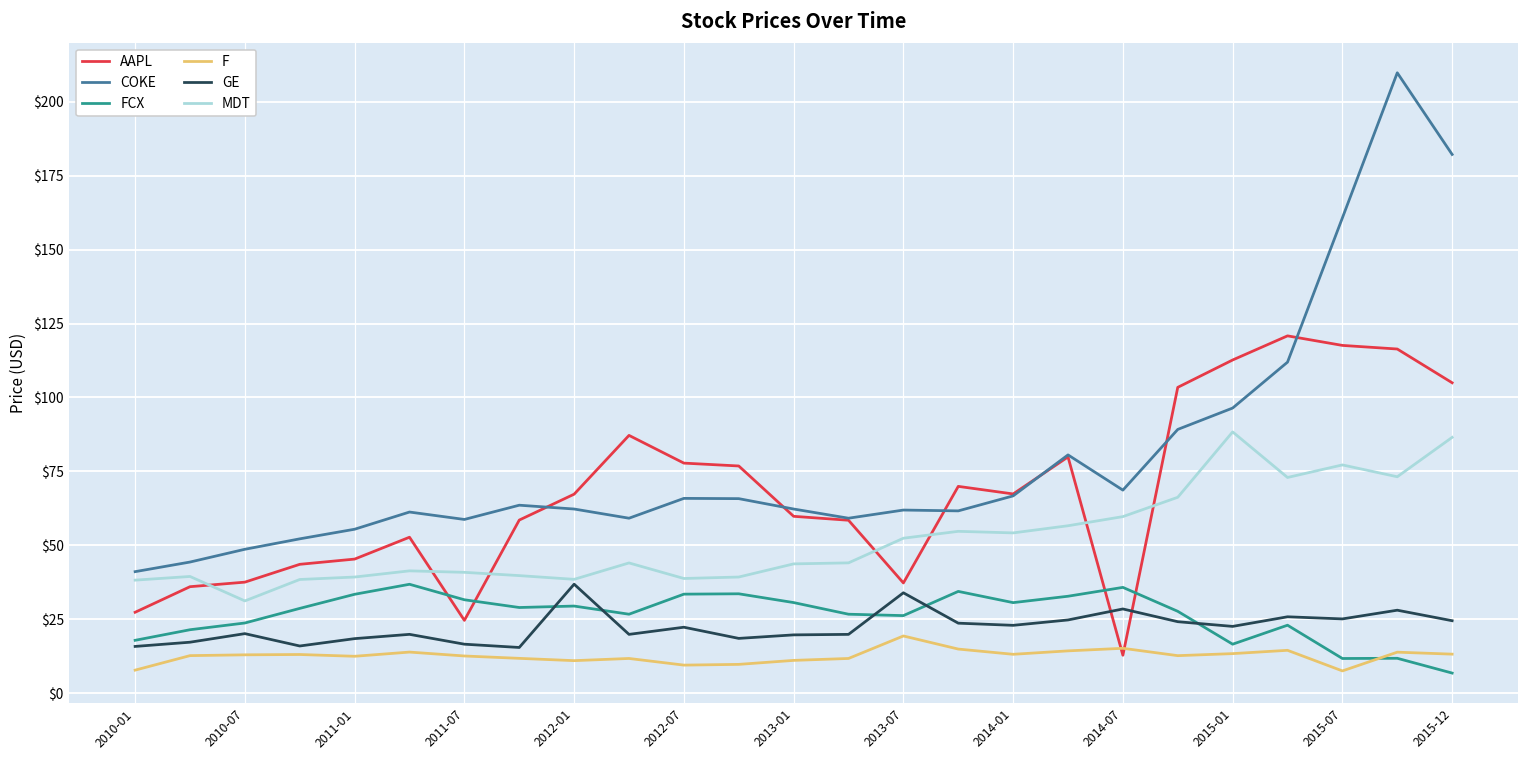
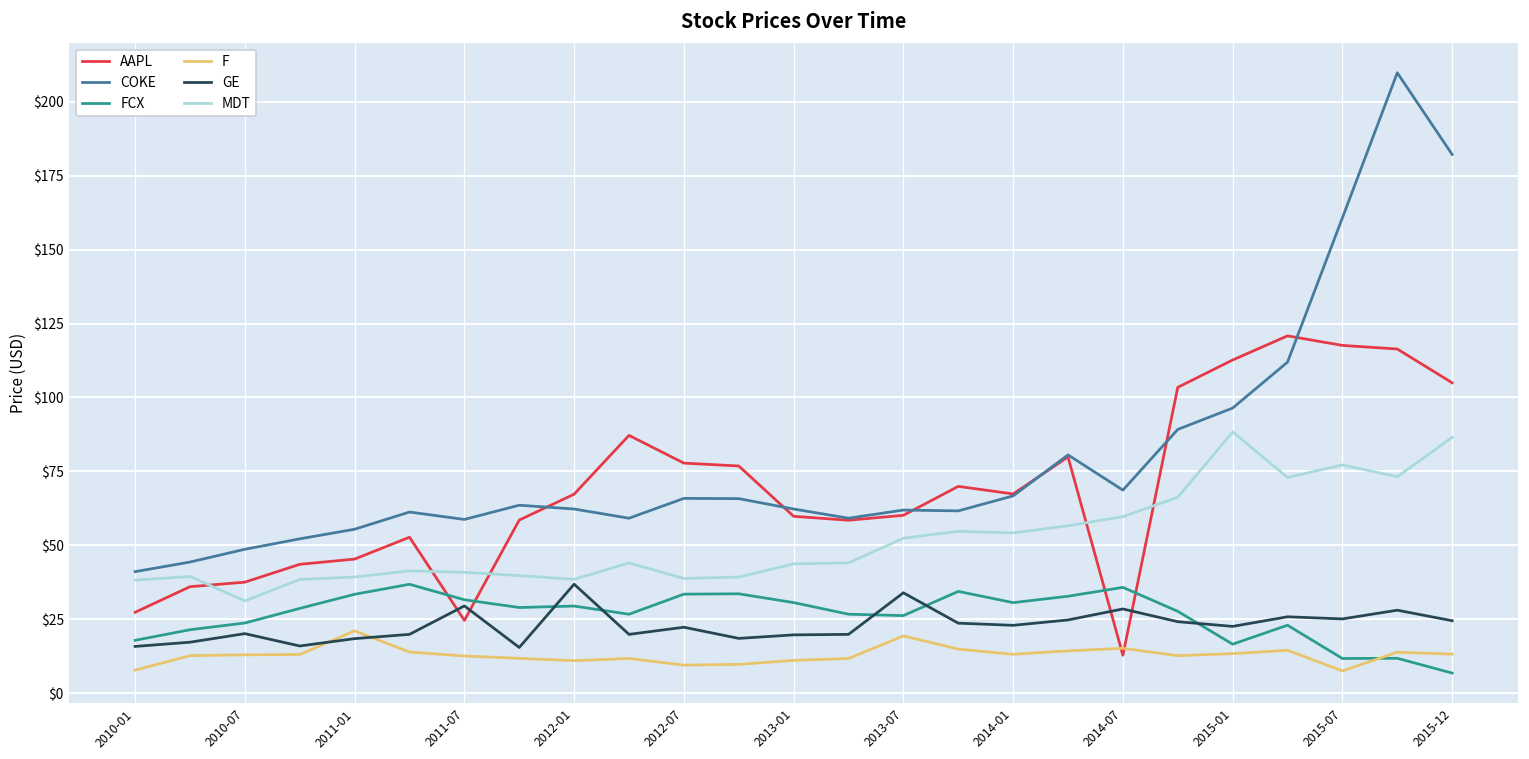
F, 2011-01: $12 -> $21
GE, 2011-07: $17 -> $29
AAPL, 2013-07: $37 -> $60
